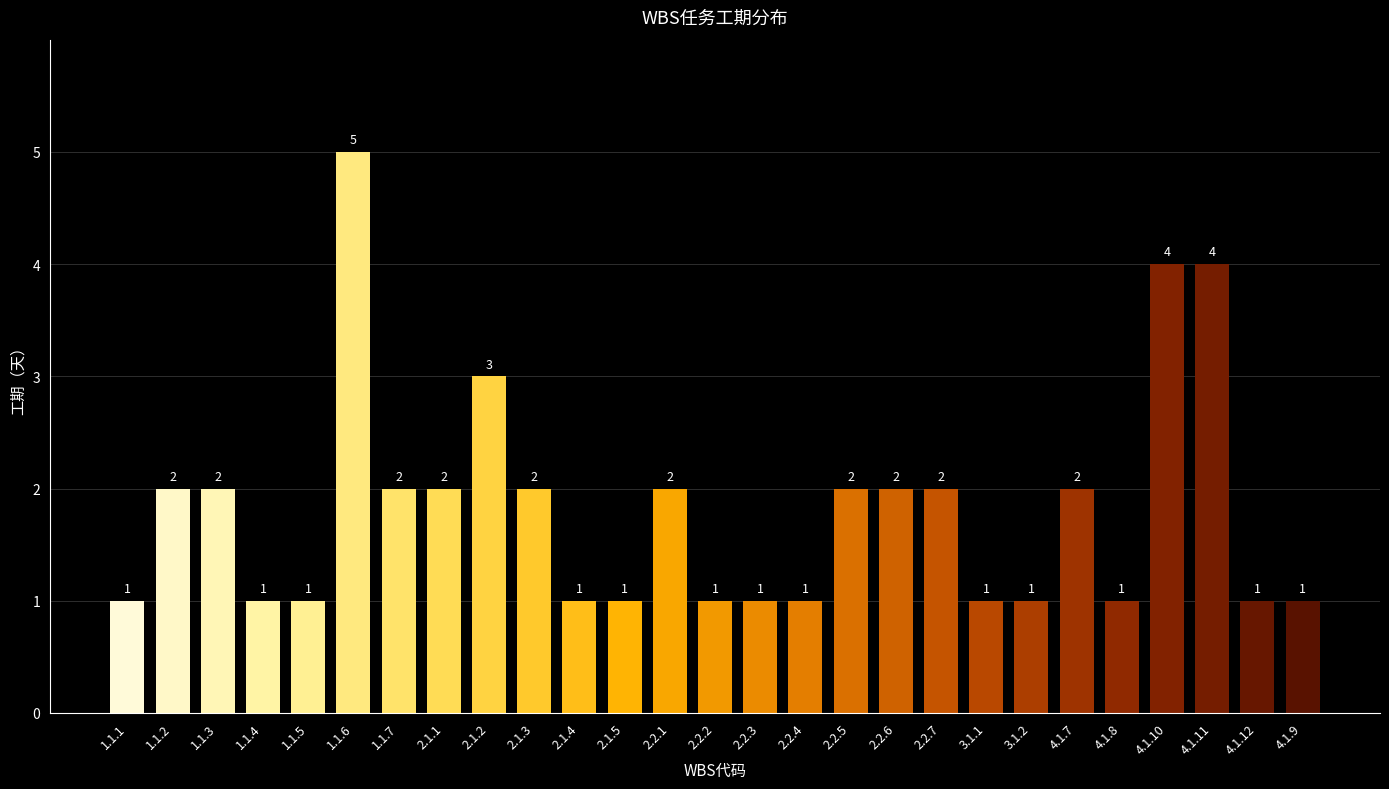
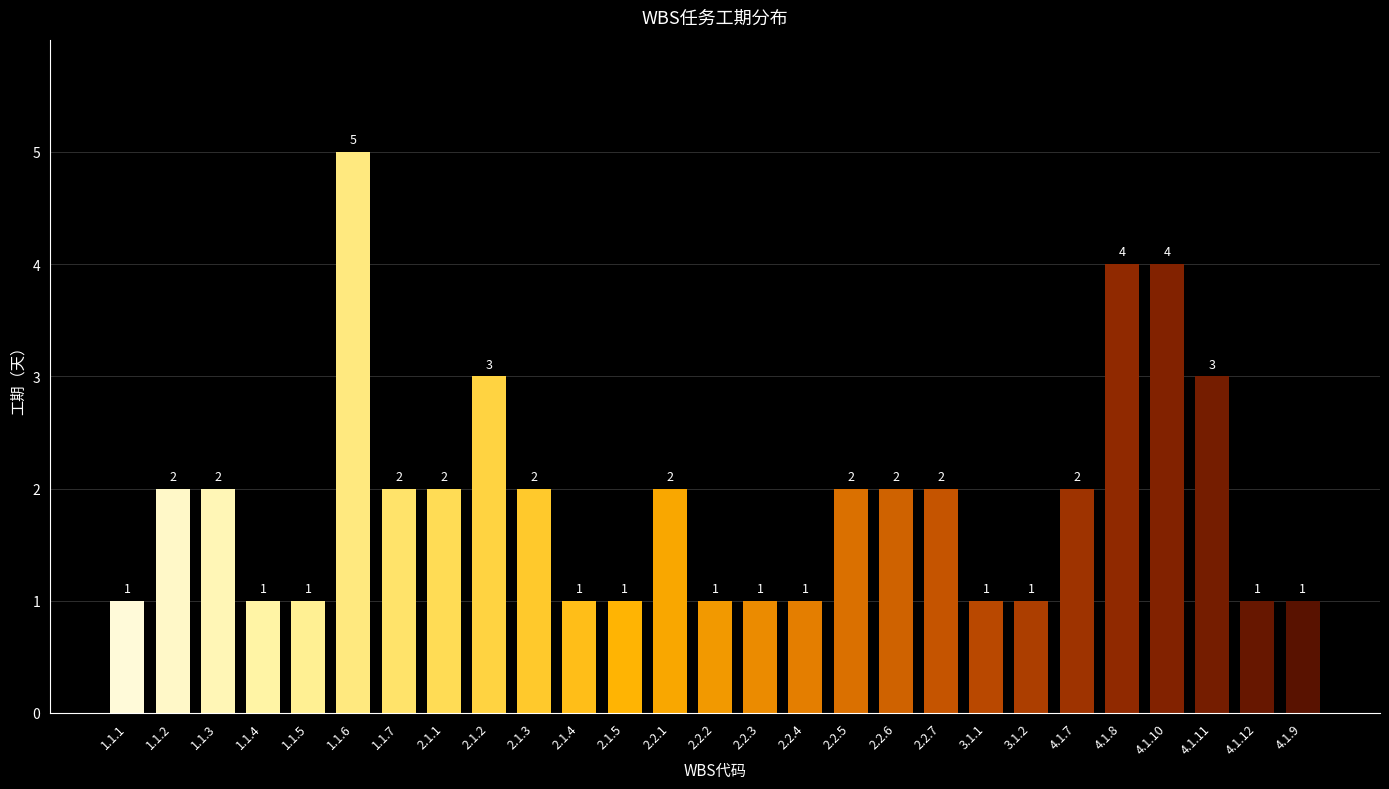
4.1.8: 1 -> 4
4.1.11: 4 -> 3
